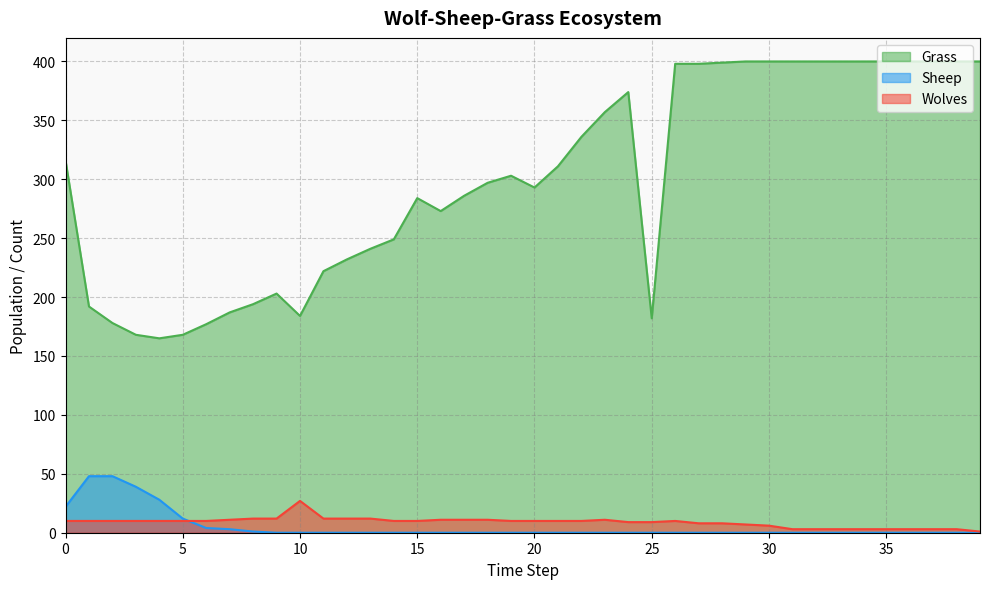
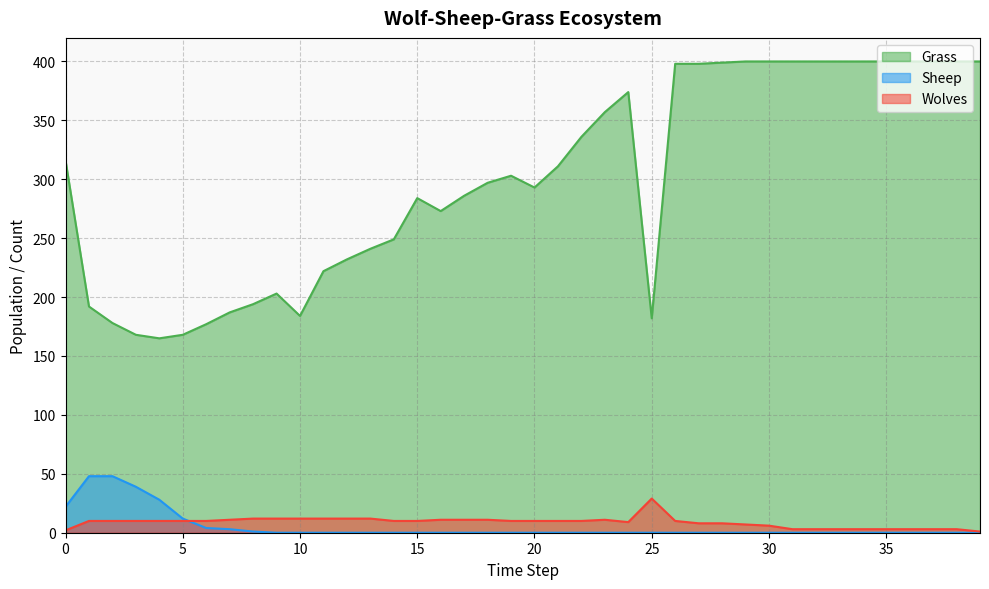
Wolves, 0: 10 -> 2
Wolves, 10: 27 -> 12
Wolves, 25: 9 -> 29
